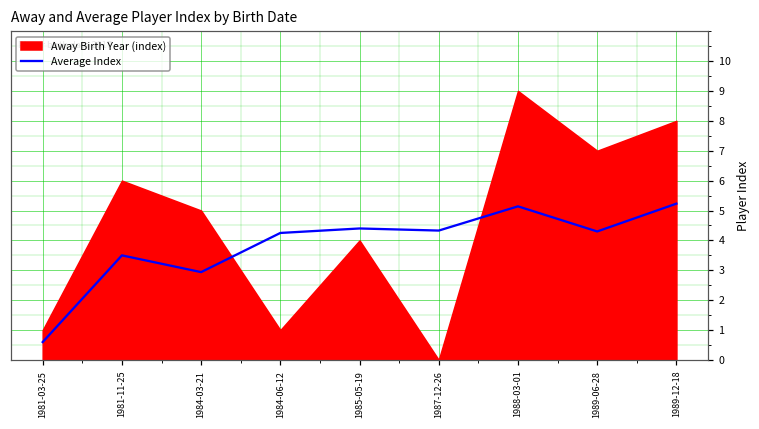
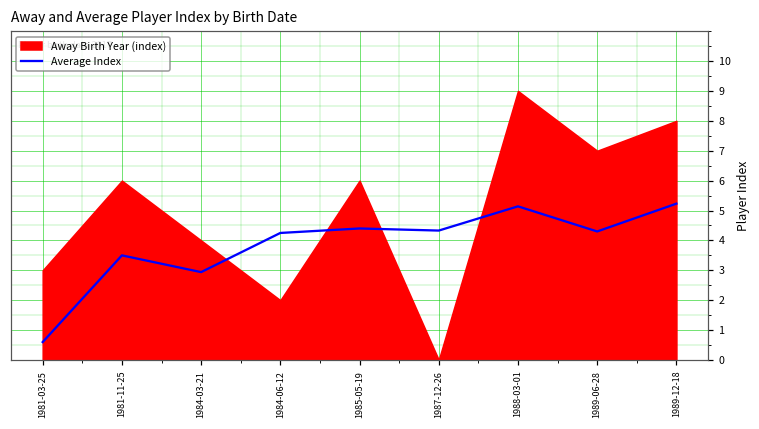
Away Birth Year (index), 1981-03-25: 1 -> 3
Away Birth Year (index), 1984-03-21: 5 -> 4
Away Birth Year (index), 1984-06-12: 1 -> 2
Away Birth Year (index), 1985-05-19: 4 -> 6
